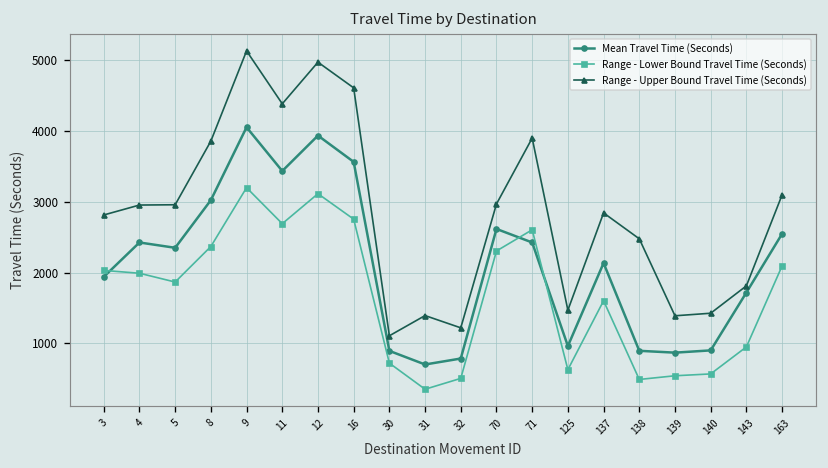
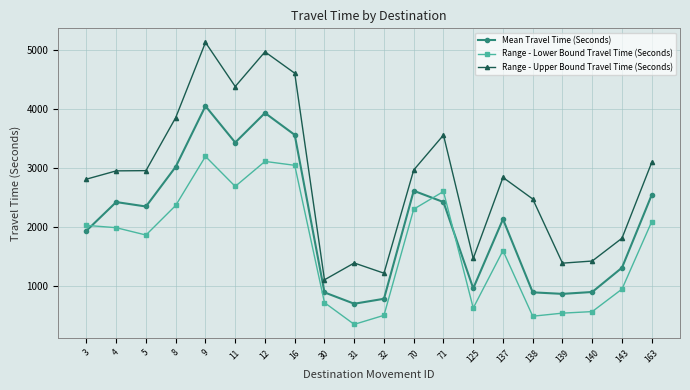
Range - Lower Bound Travel Time (Seconds), 16: 2800 -> 3000
Range - Upper Bound Travel Time (Seconds), 71: 3900 -> 3600
Mean Travel Time (Seconds), 143: 1700 -> 1300
